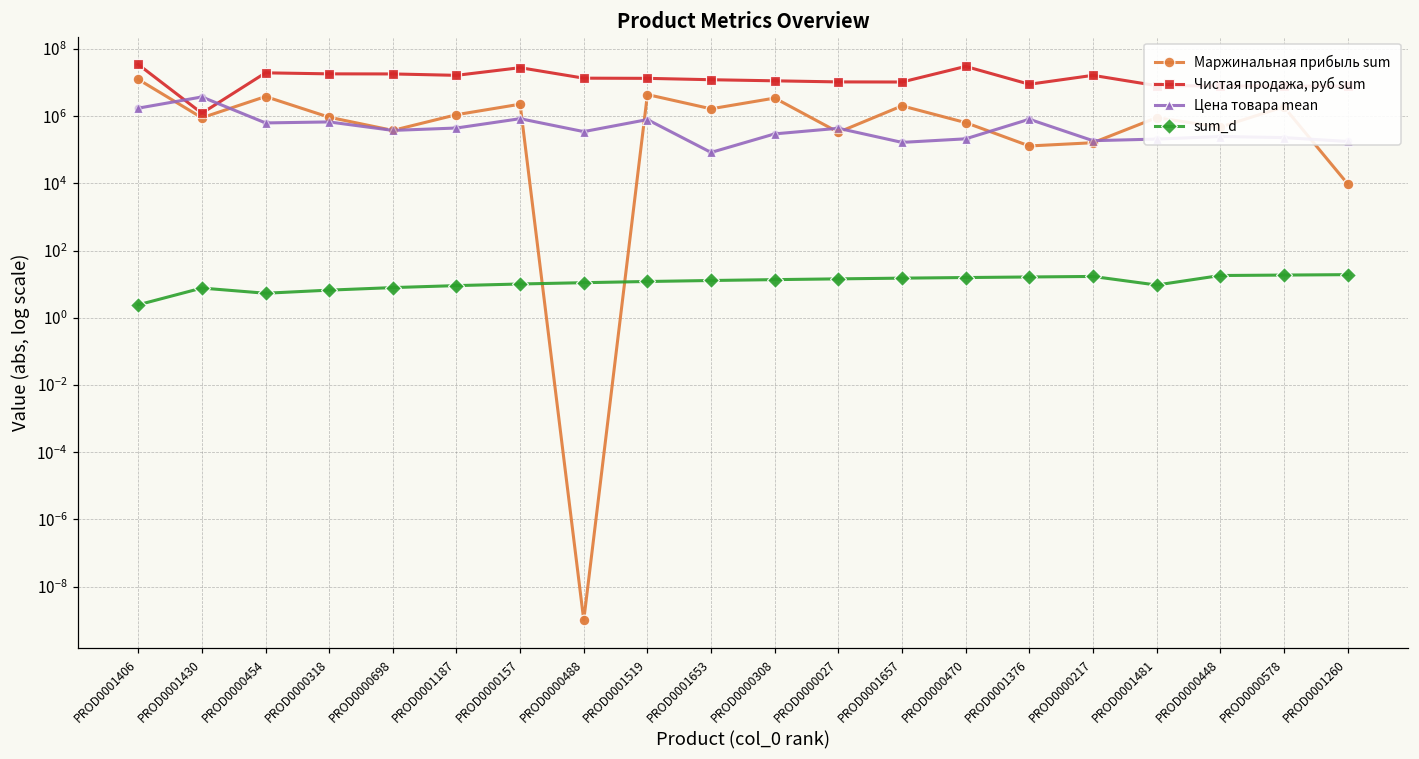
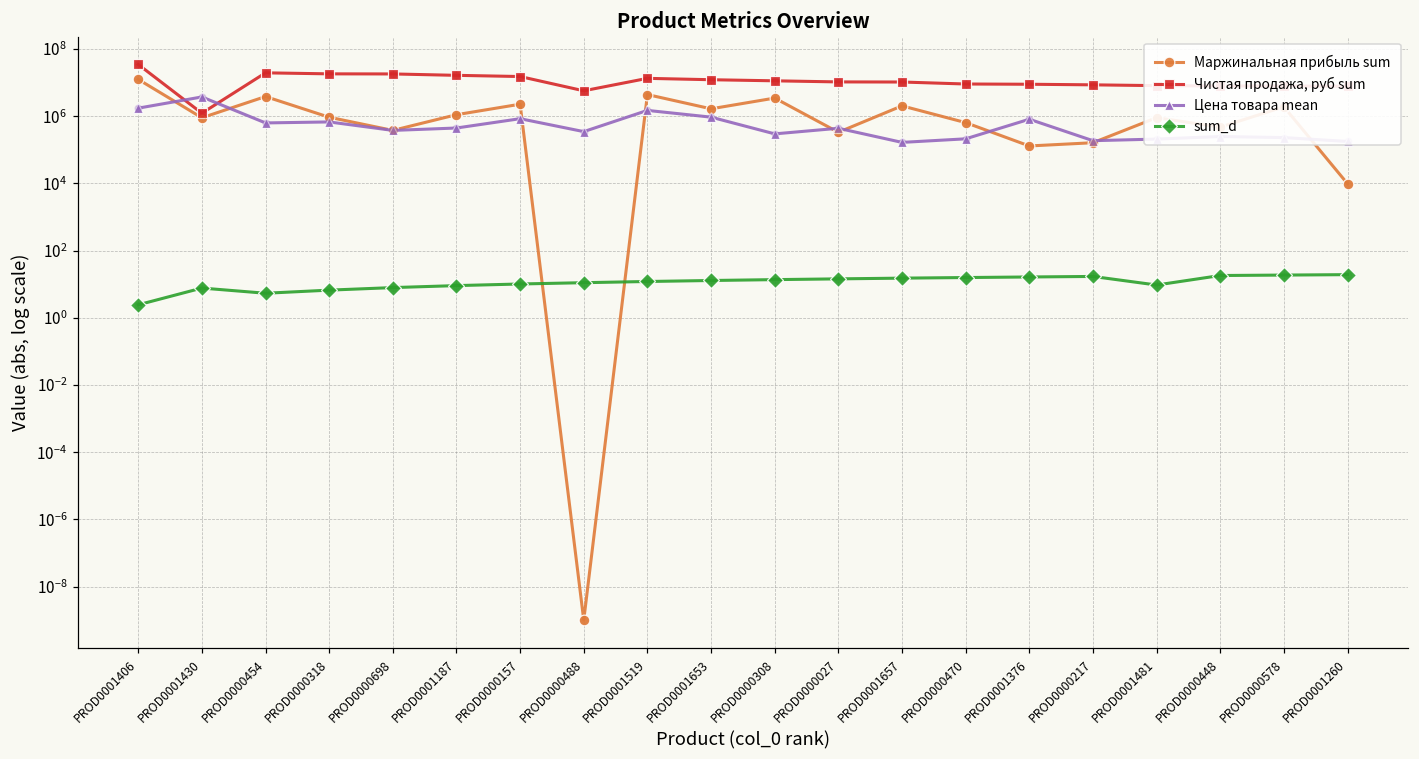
Чистая продажа, руб sum, PROD0000157: 30000000 -> 20000000
Чистая продажа, руб sum, PROD0000488: 10000000 -> 6000000
Цена товара mean, PROD0001519: 800000 -> 1000000
Цена товара mean, PROD0001653: 80000 -> 900000
Чистая продажа, руб sum, PROD0000470: 30000000 -> 9000000
Чистая продажа, руб sum, PROD0000217: 20000000 -> 9000000
